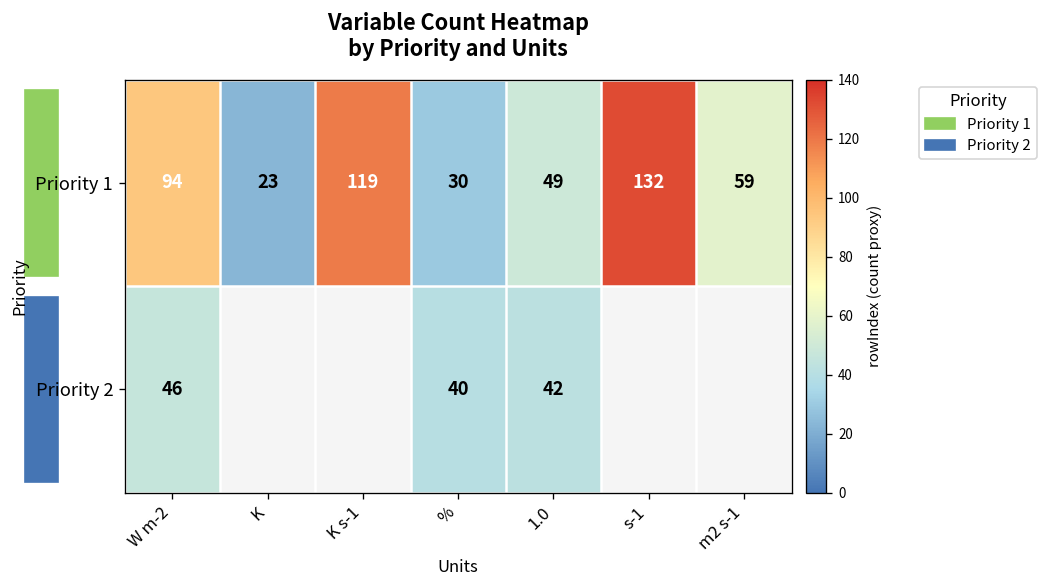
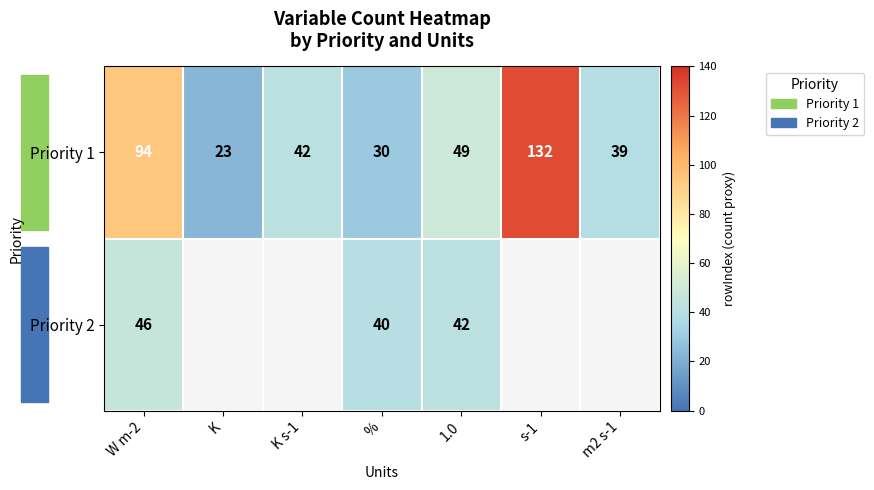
Priority 1, K s-1: 119 -> 42
Priority 1, m2 s-1: 59 -> 39
